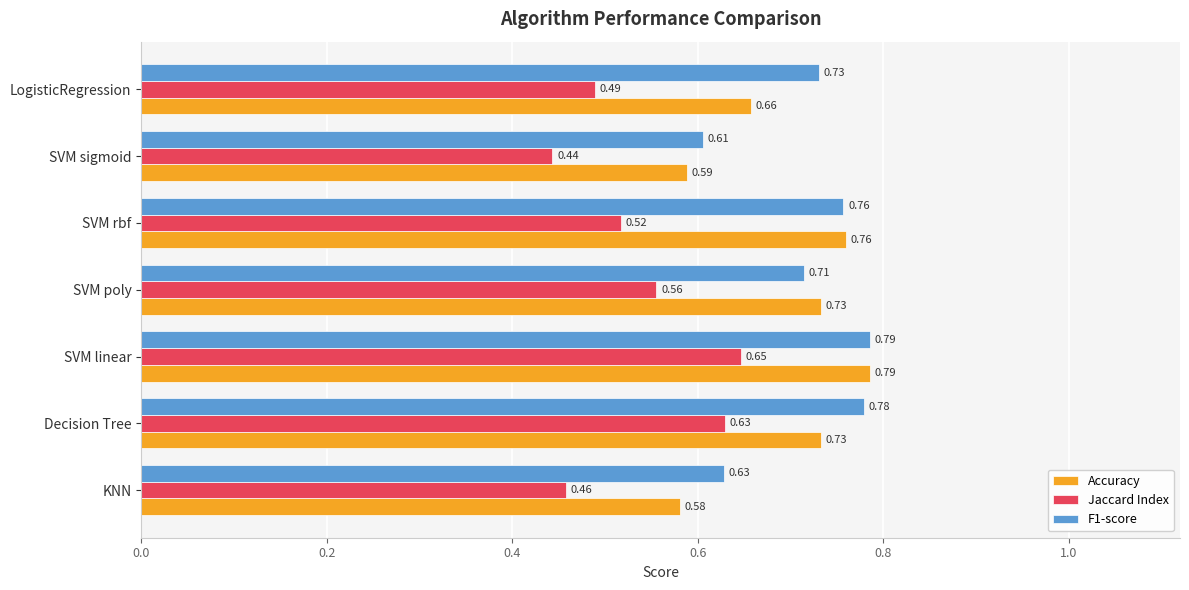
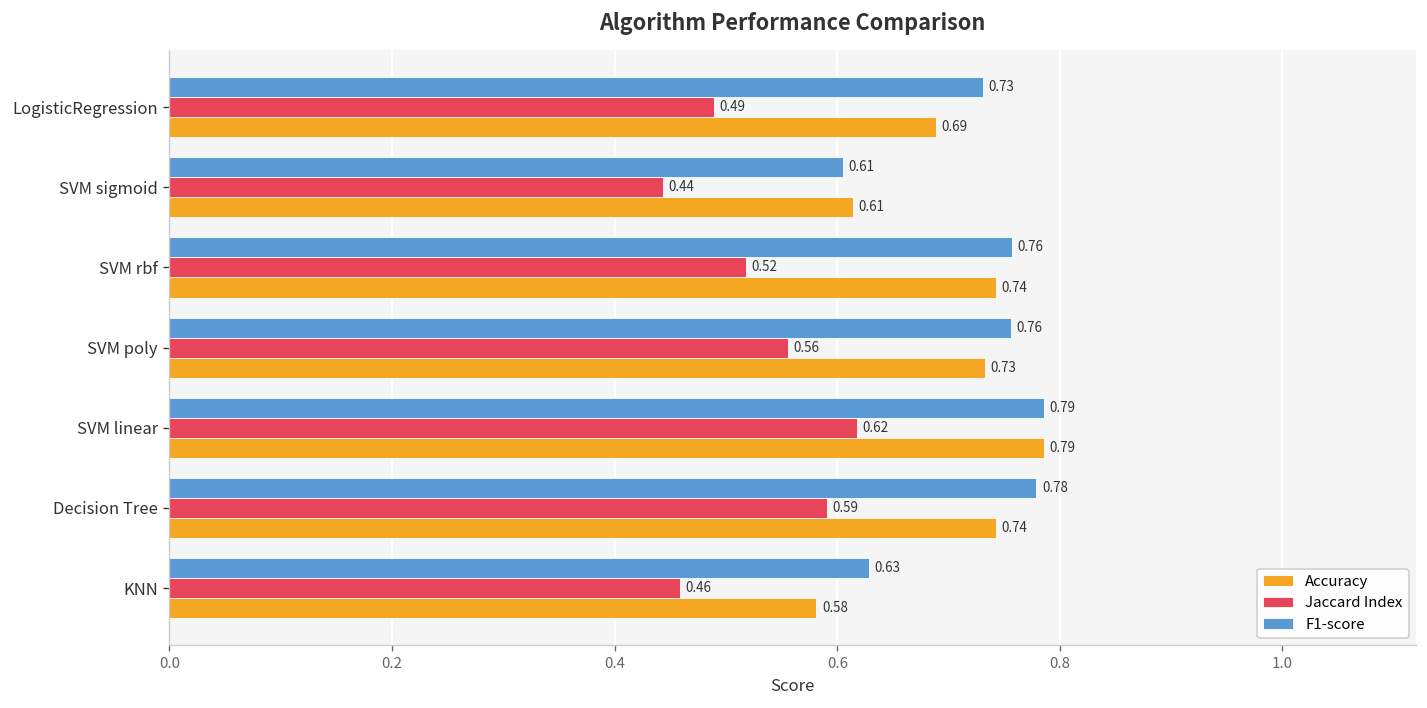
Accuracy, LogisticRegression: 0.66 -> 0.69
Accuracy, SVM sigmoid: 0.59 -> 0.61
Accuracy, SVM rbf: 0.76 -> 0.74
F1-score, SVM poly: 0.71 -> 0.76
Jaccard Index, SVM linear: 0.65 -> 0.62
Jaccard Index, Decision Tree: 0.63 -> 0.59
Accuracy, Decision Tree: 0.73 -> 0.74
